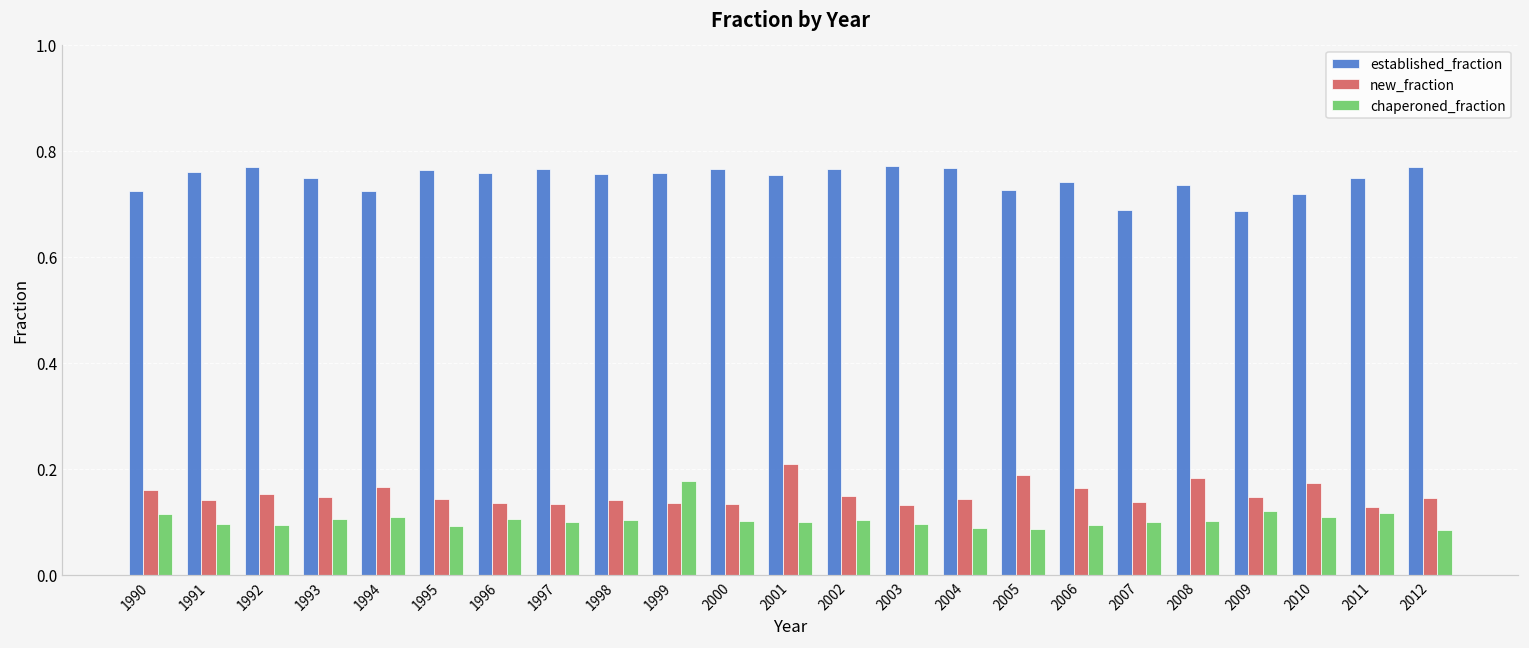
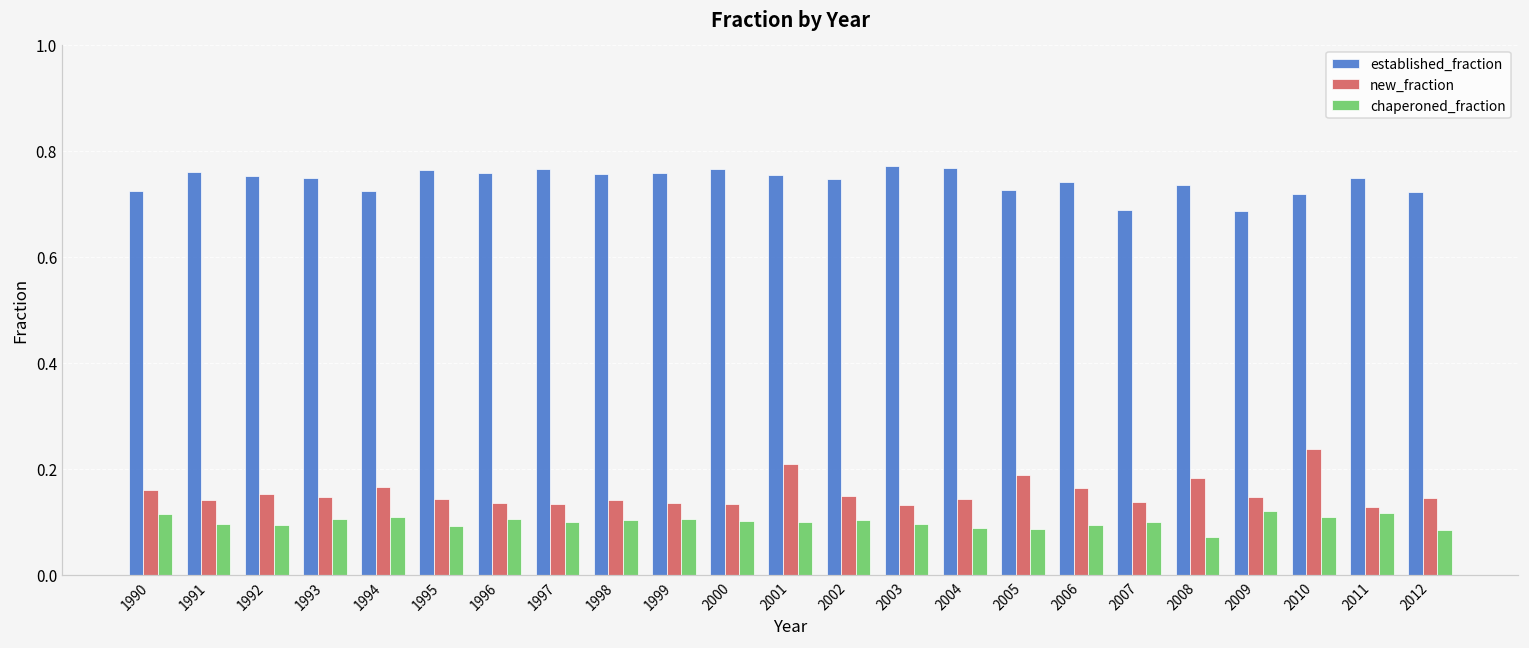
established_fraction, 1992: 0.77 -> 0.75
chaperoned_fraction, 1999: 0.18 -> 0.11
established_fraction, 2002: 0.77 -> 0.75
chaperoned_fraction, 2008: 0.10 -> 0.07
new_fraction, 2010: 0.17 -> 0.24
established_fraction, 2012: 0.77 -> 0.72
